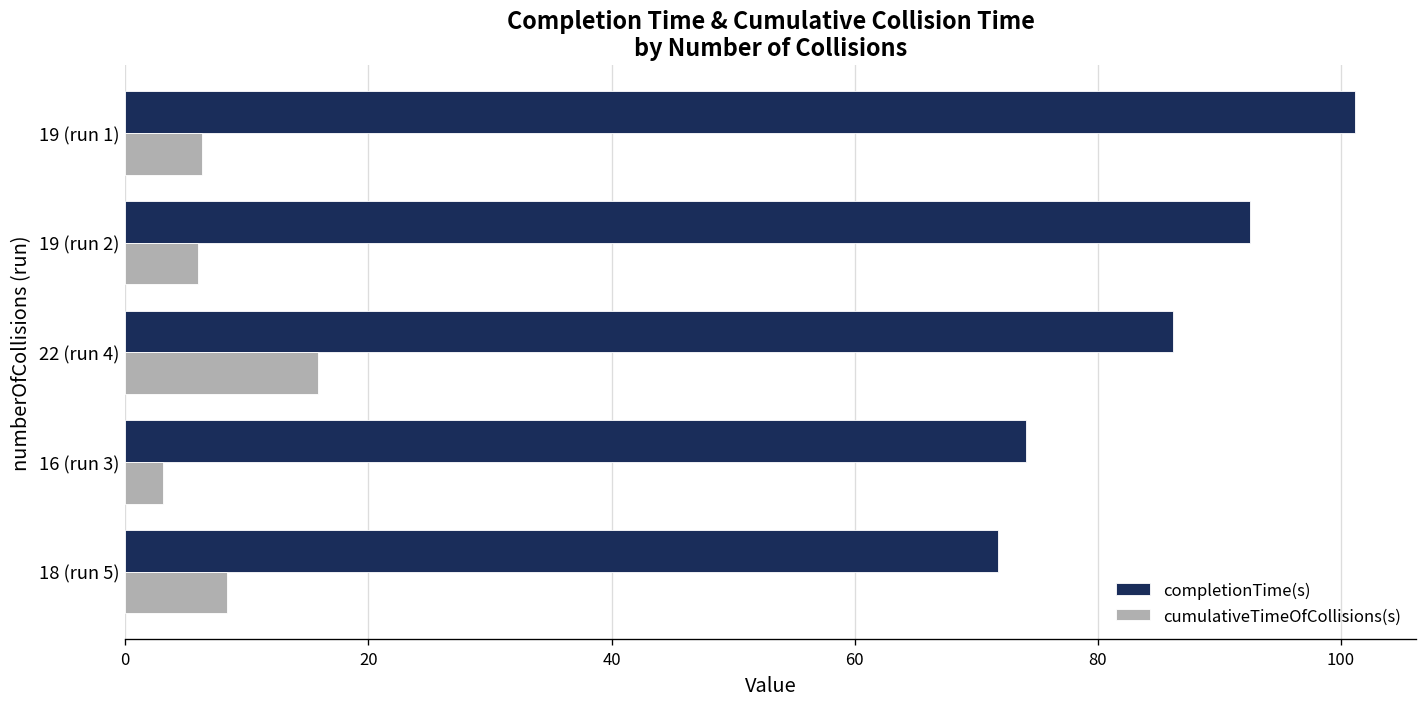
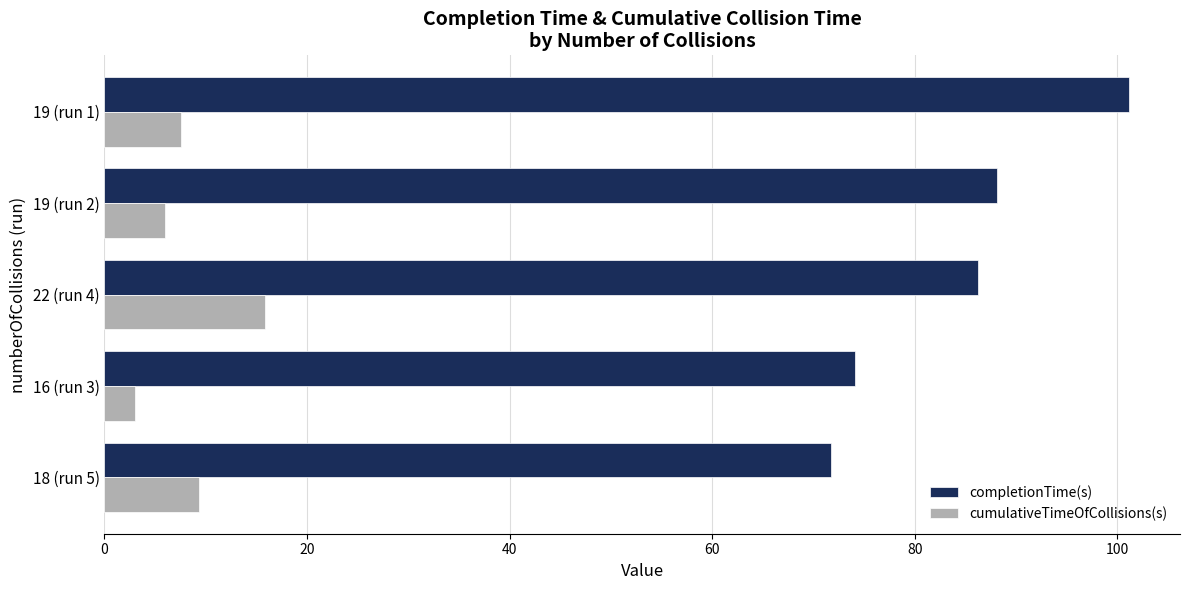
cumulativeTimeOfCollisions(s), 19 (run 1): 6.3 -> 7.5
completionTime(s), 19 (run 2): 92.5 -> 88.1
cumulativeTimeOfCollisions(s), 18 (run 5): 8.4 -> 9.3
